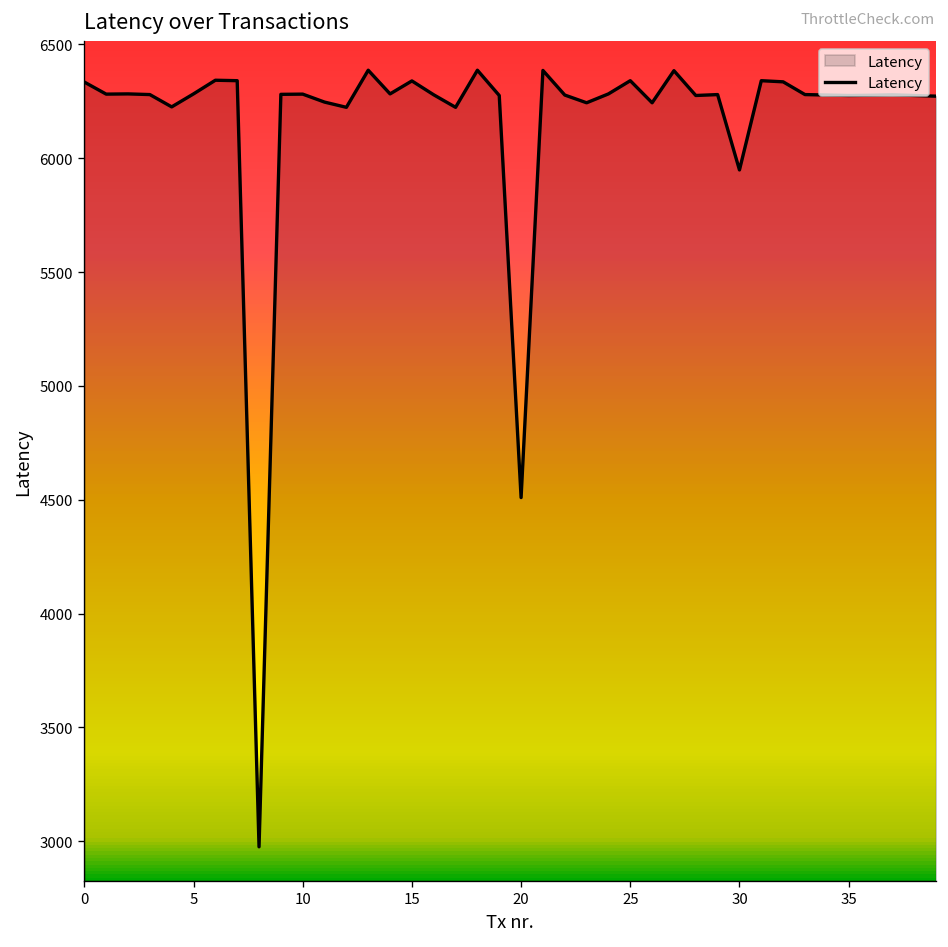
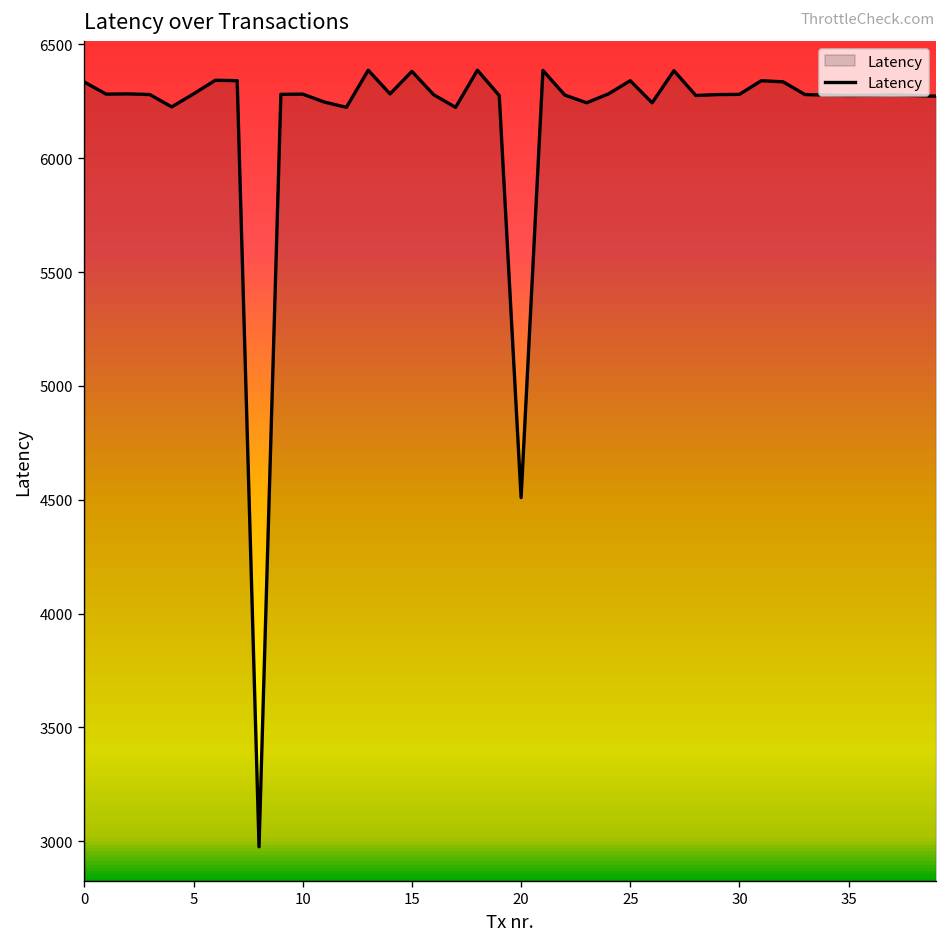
15: 6340 -> 6380
30: 5950 -> 6280
